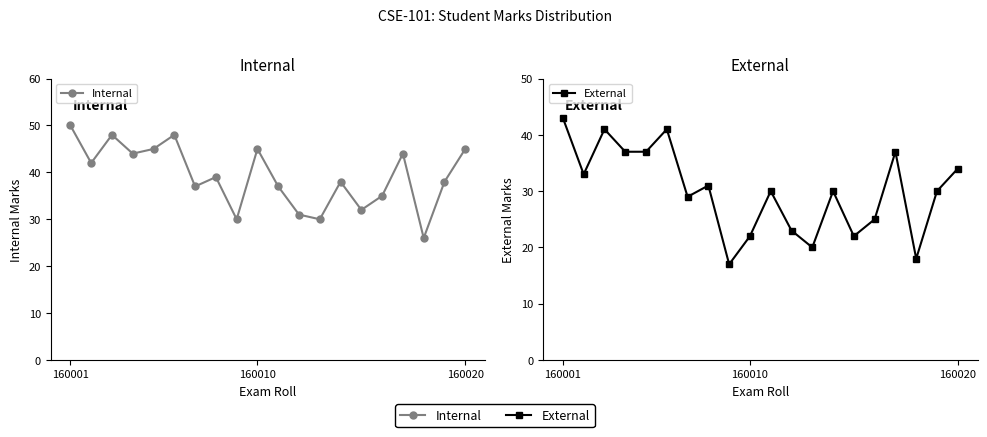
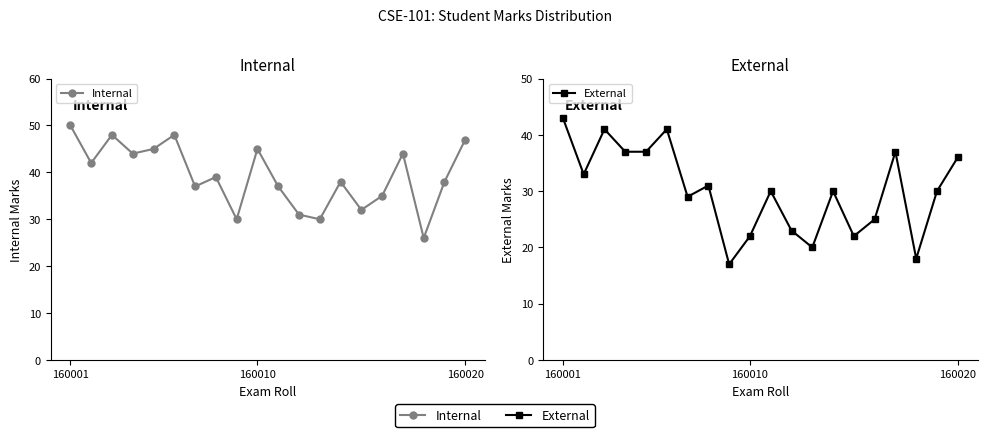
Internal, 160020: 45 -> 47
External, 160020: 34 -> 36
